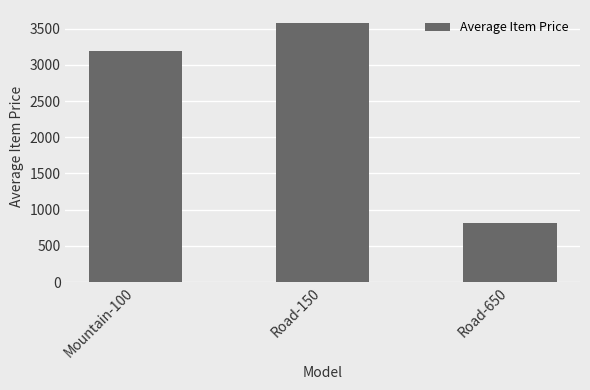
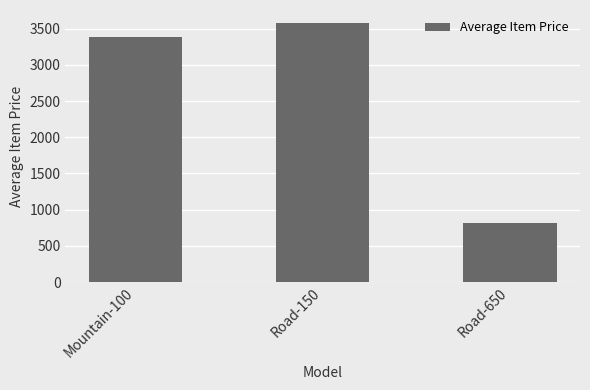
Mountain-100: 3200 -> 3400
